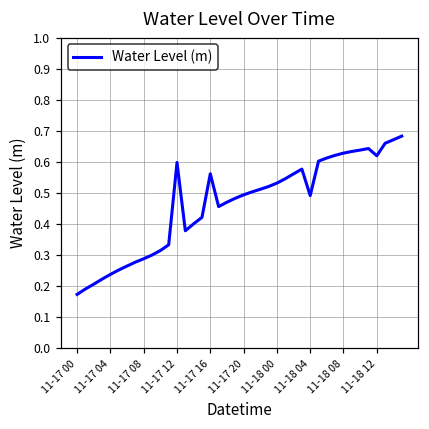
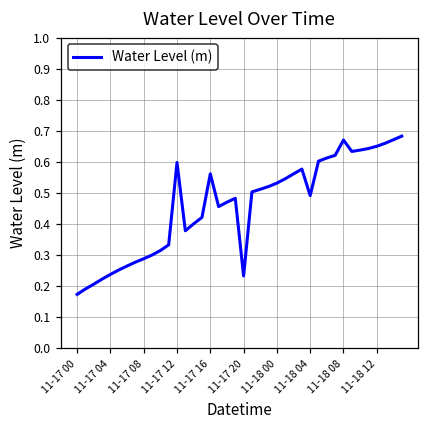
11-17 20: 0.49 -> 0.23
11-18 08: 0.63 -> 0.67
11-18 12: 0.62 -> 0.65
